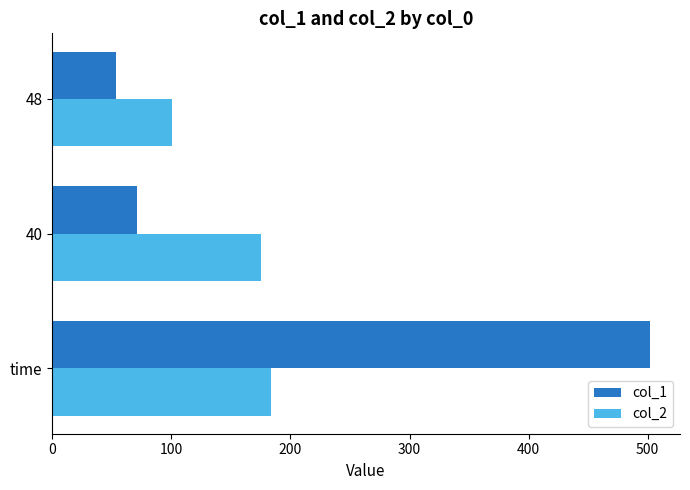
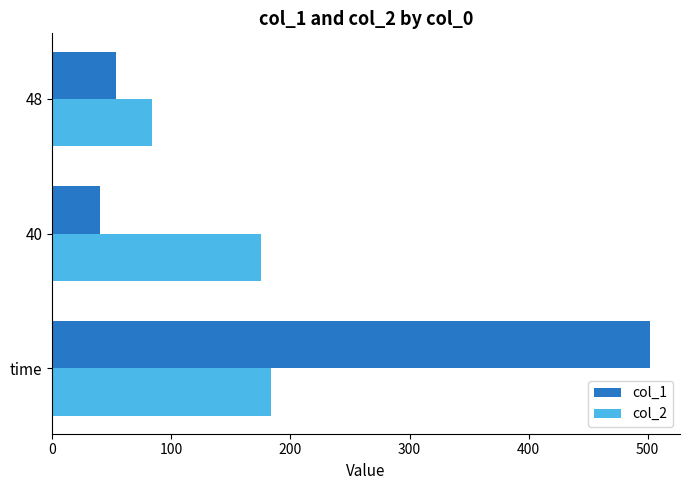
col_2, 48: 101 -> 84
col_1, 40: 71 -> 41
